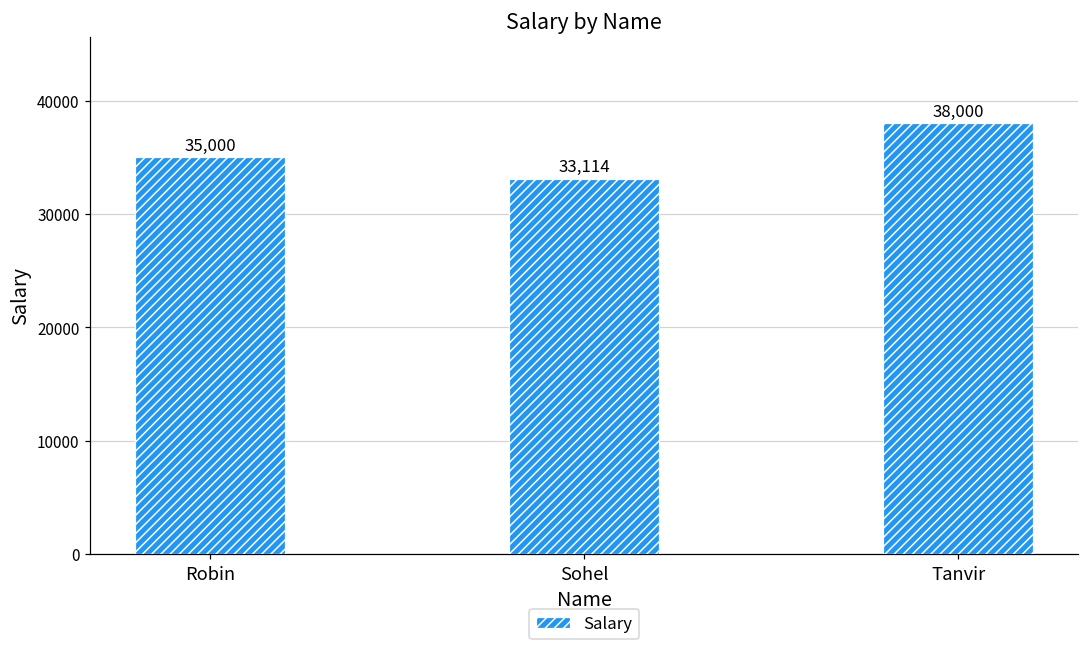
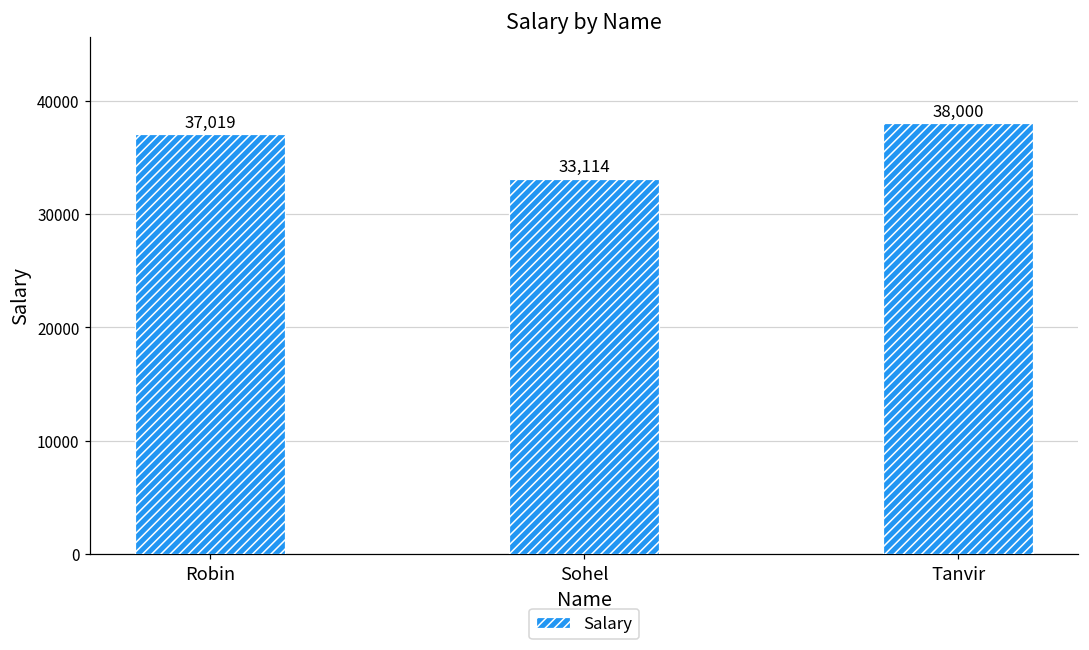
Robin: 35,000 -> 37,019
